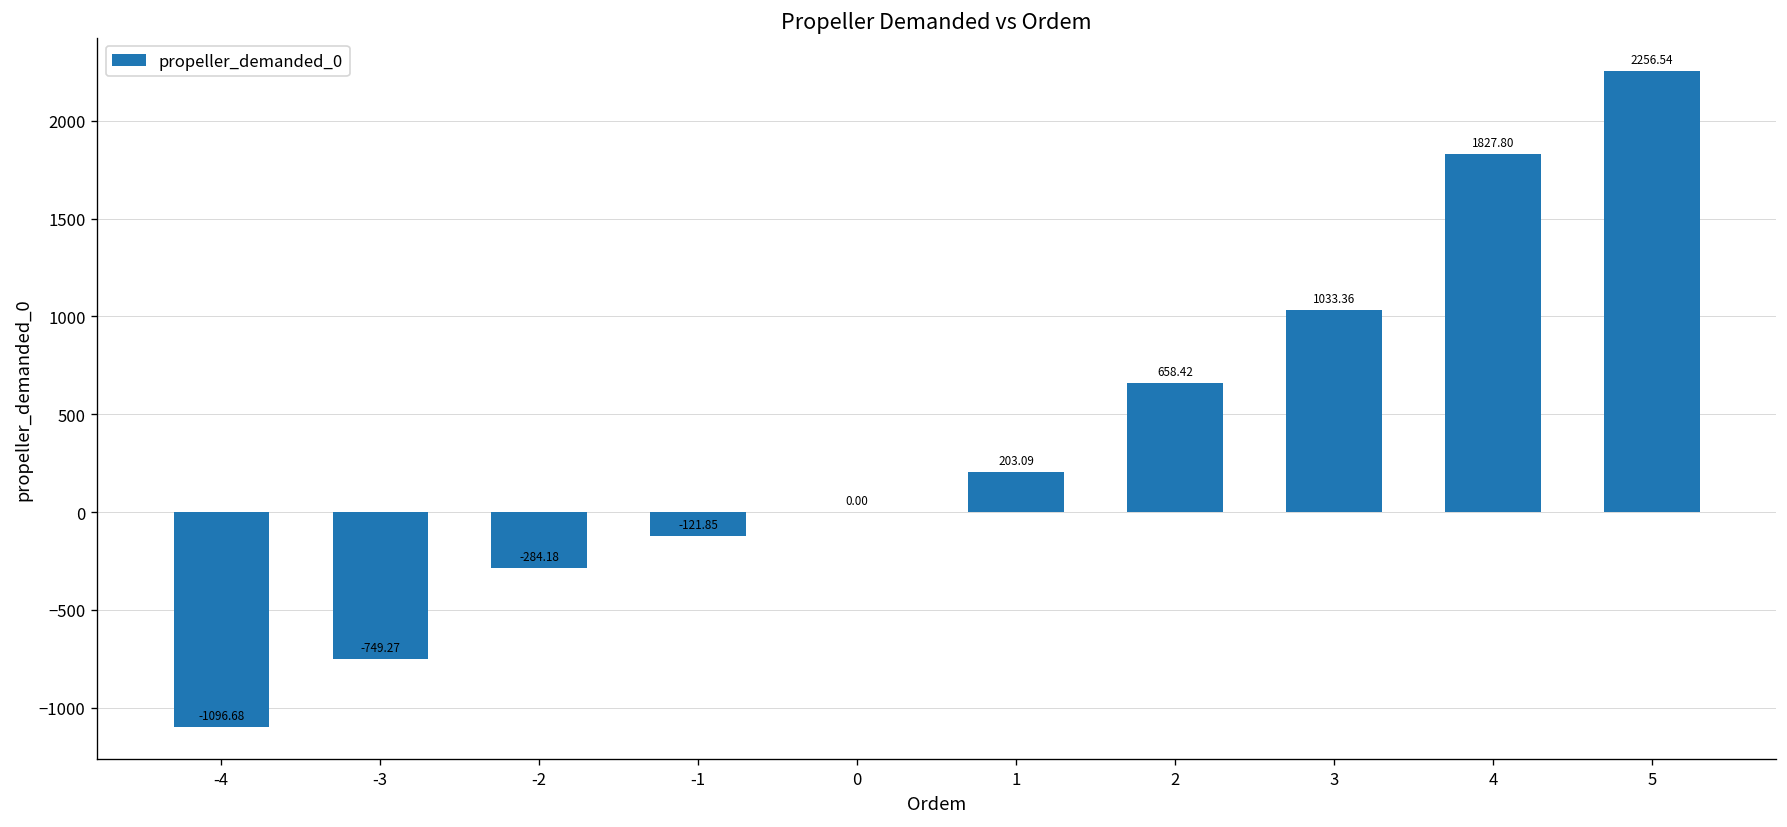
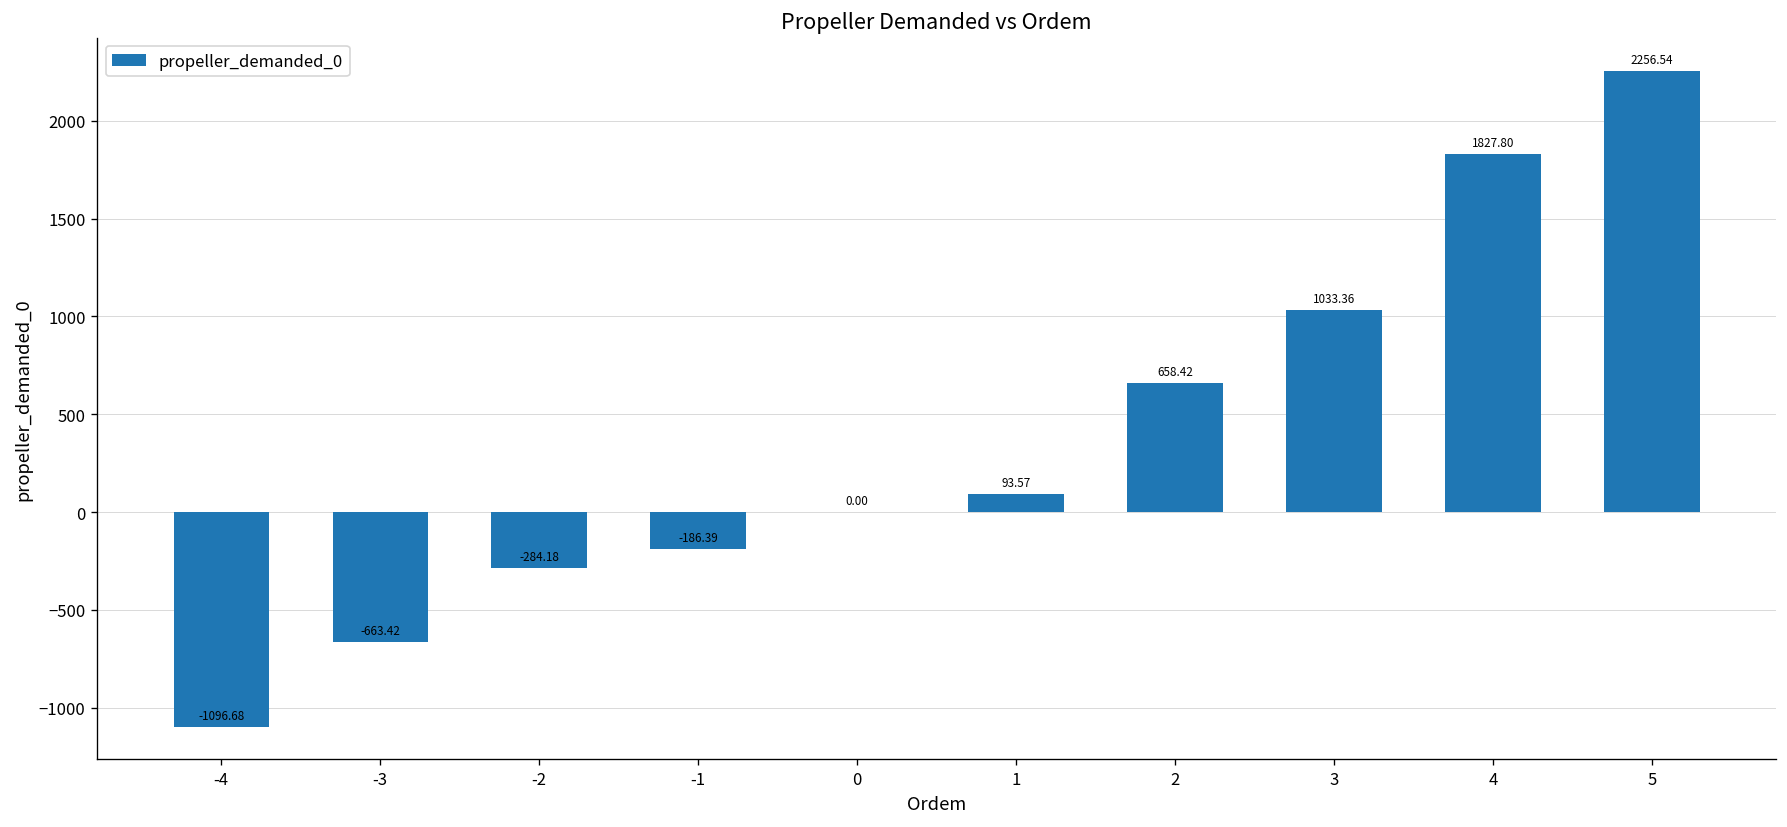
-3: -749.27 -> -663.42
-1: -121.85 -> -186.39
1: 203.09 -> 93.57
